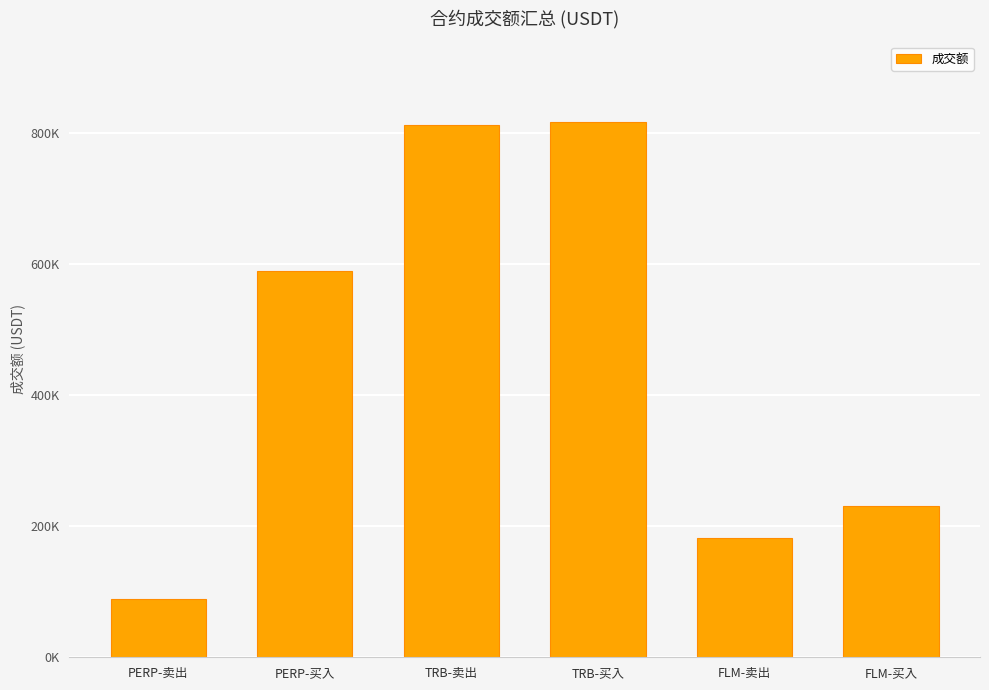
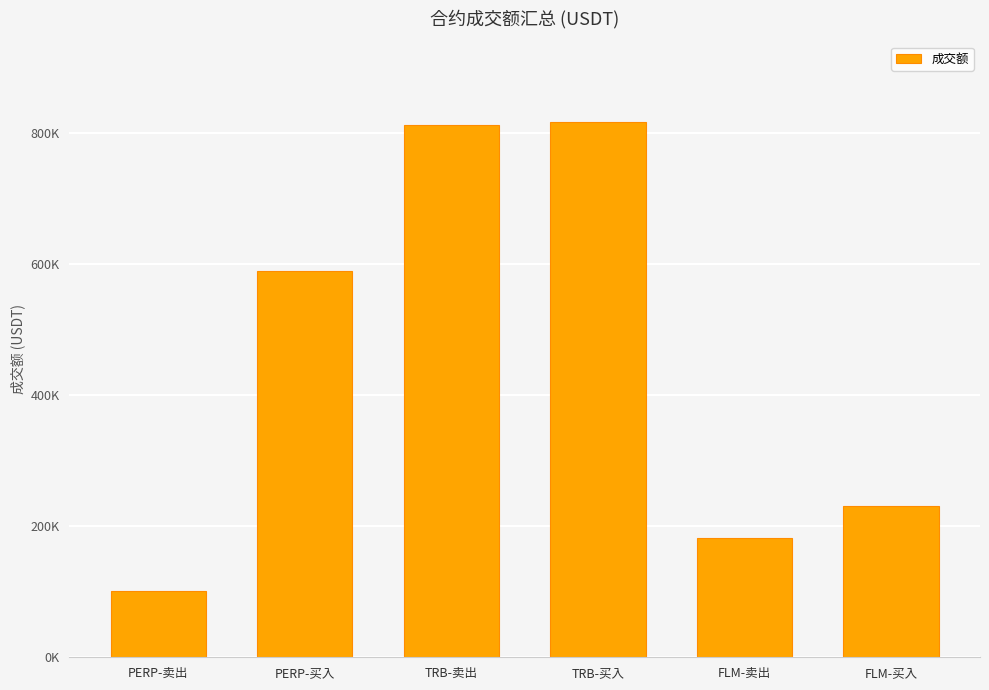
PERP-卖出: 90000 -> 100000
